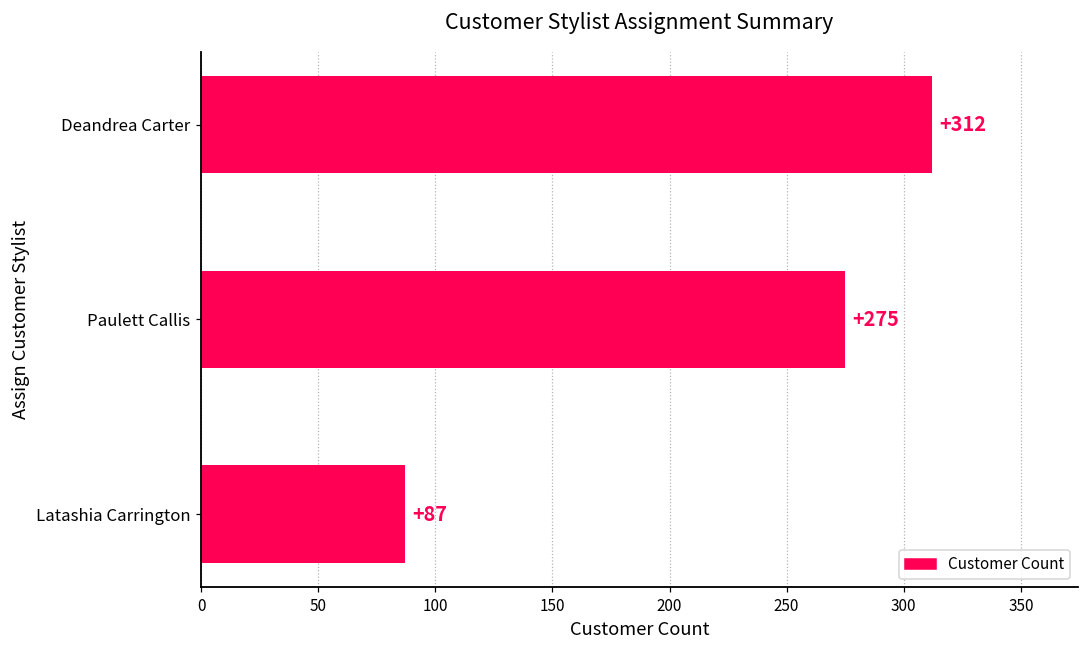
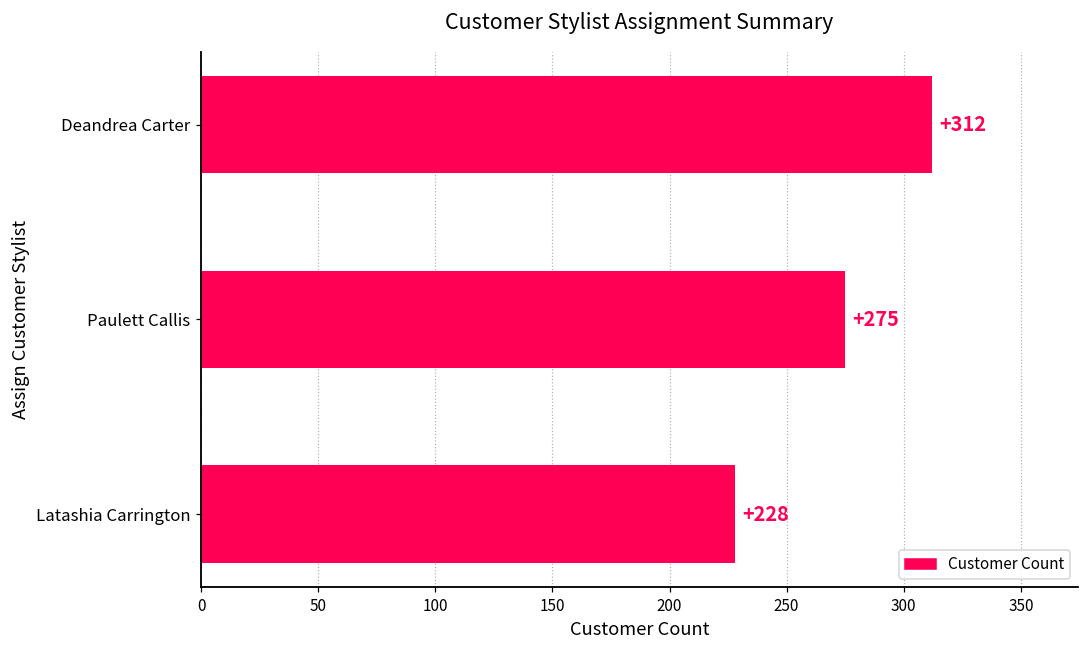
Latashia Carrington: +87 -> +228
